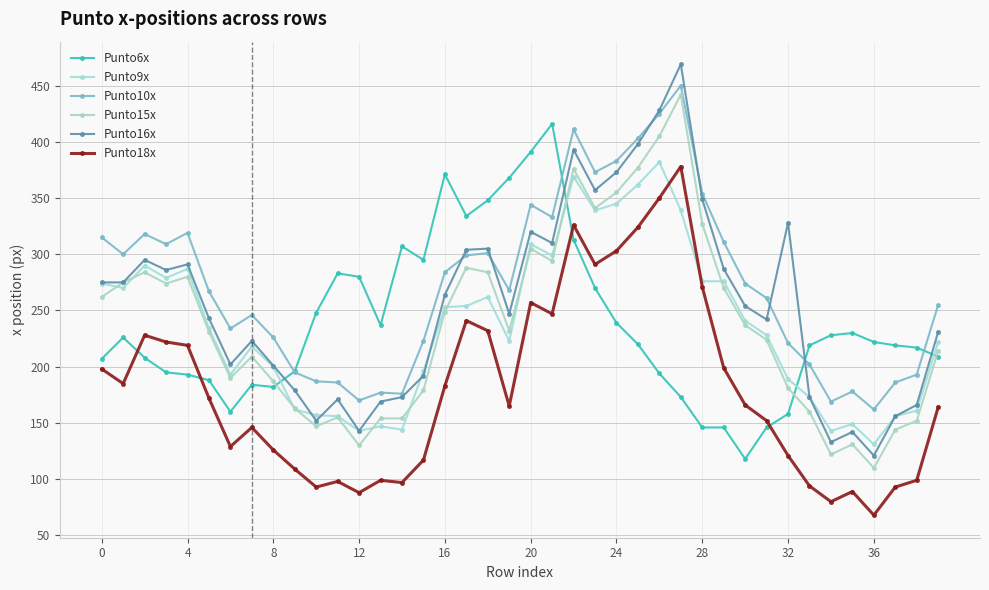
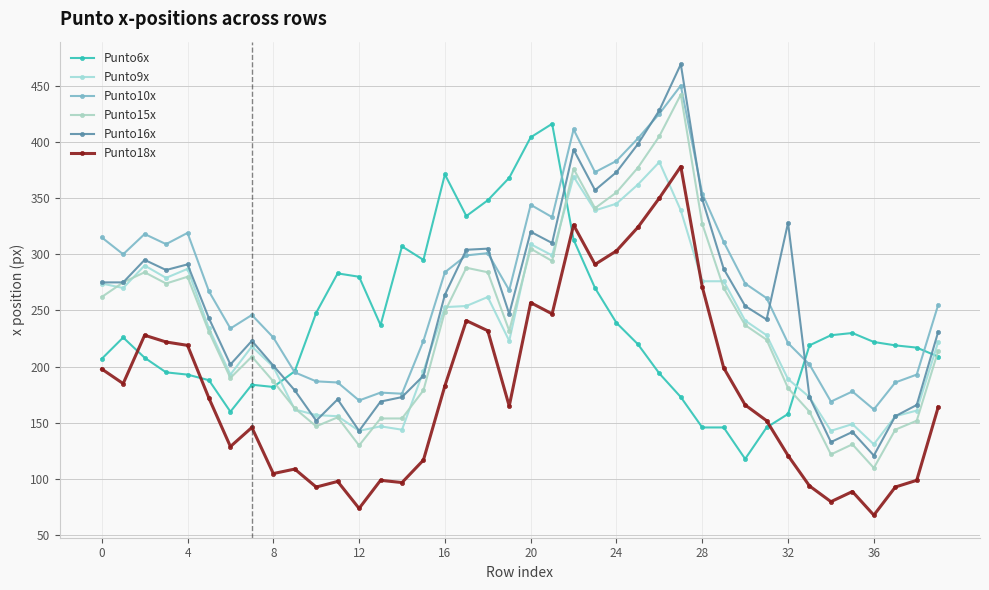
Punto18x, 8: 126 -> 105
Punto18x, 12: 88 -> 74
Punto6x, 20: 391 -> 404
